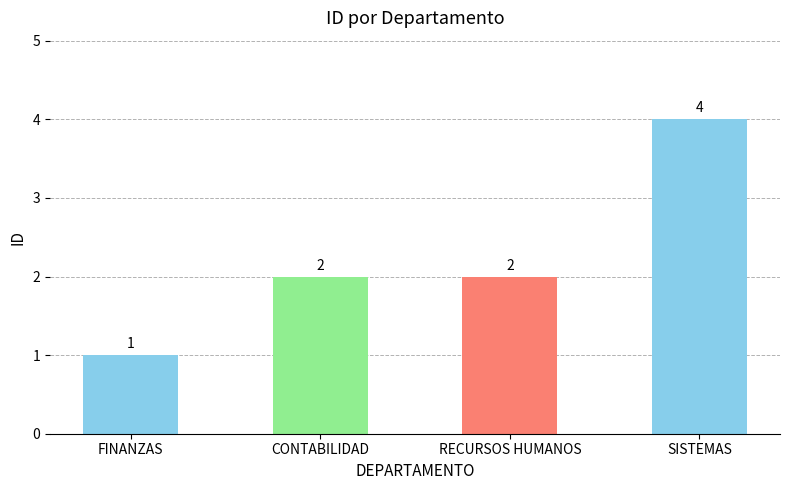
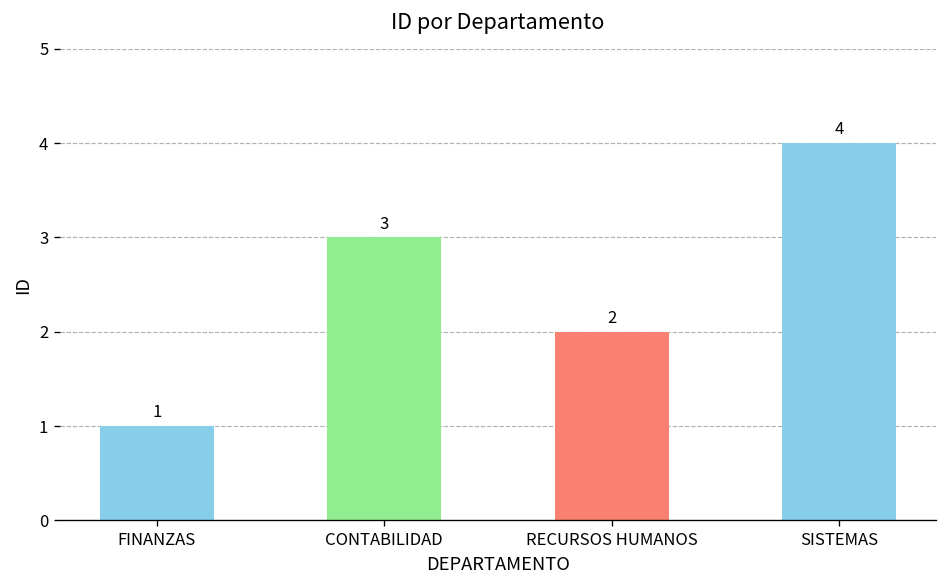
CONTABILIDAD: 2 -> 3
